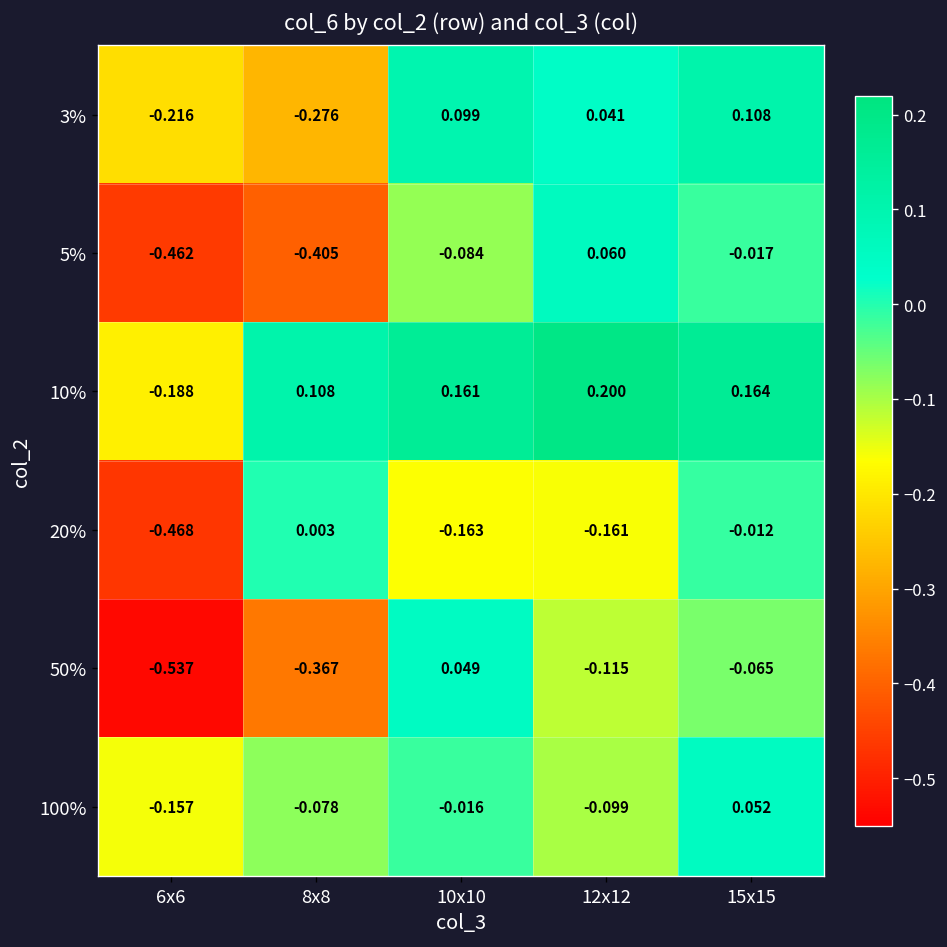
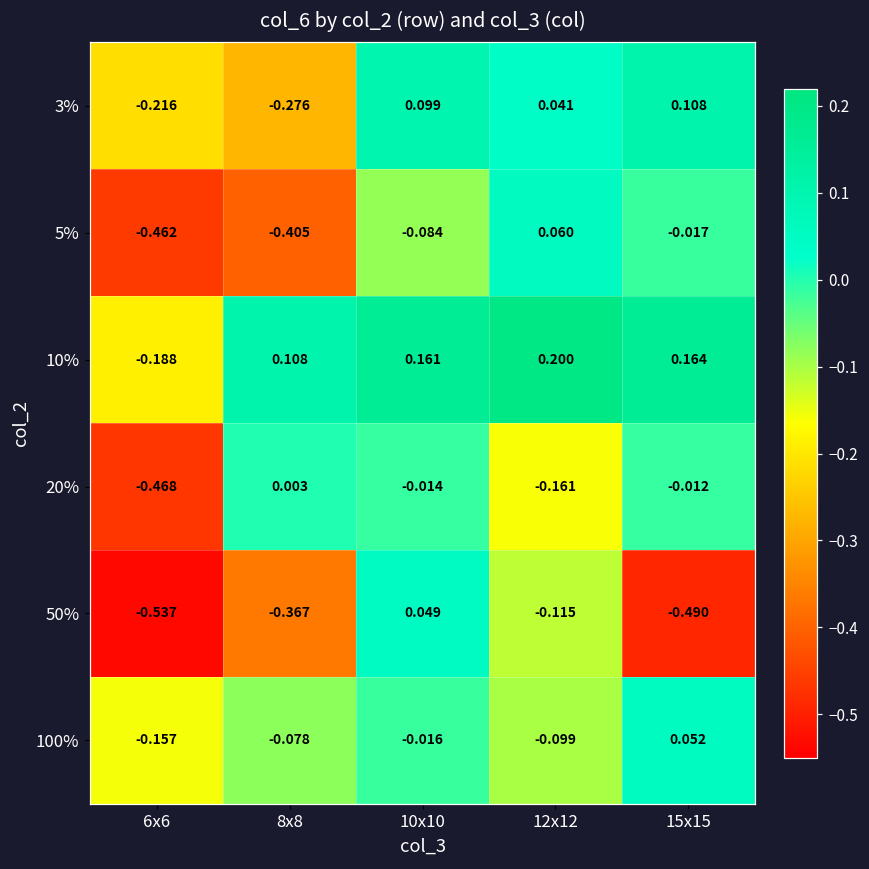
20%, 10x10: -0.163 -> -0.014
50%, 15x15: -0.065 -> -0.490
